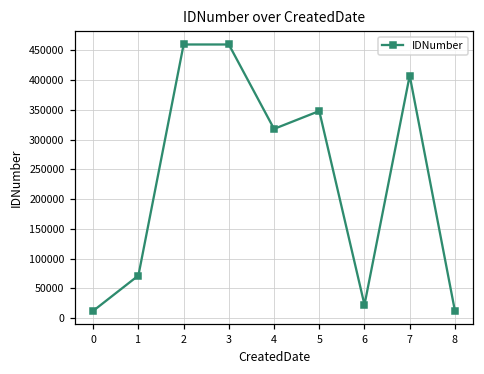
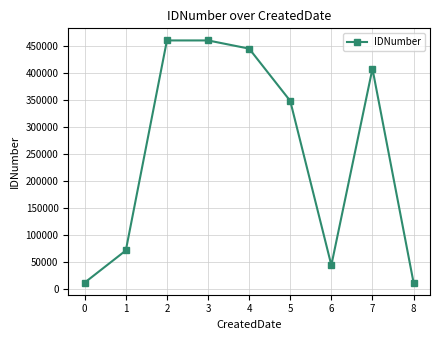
4: 320000 -> 440000
6: 20000 -> 40000
